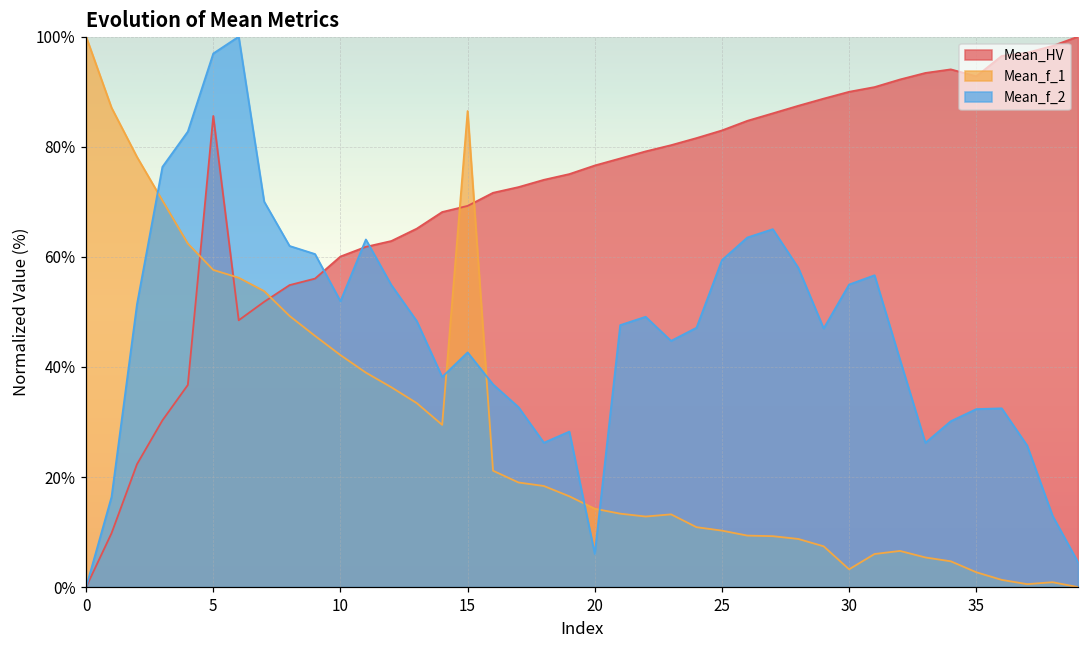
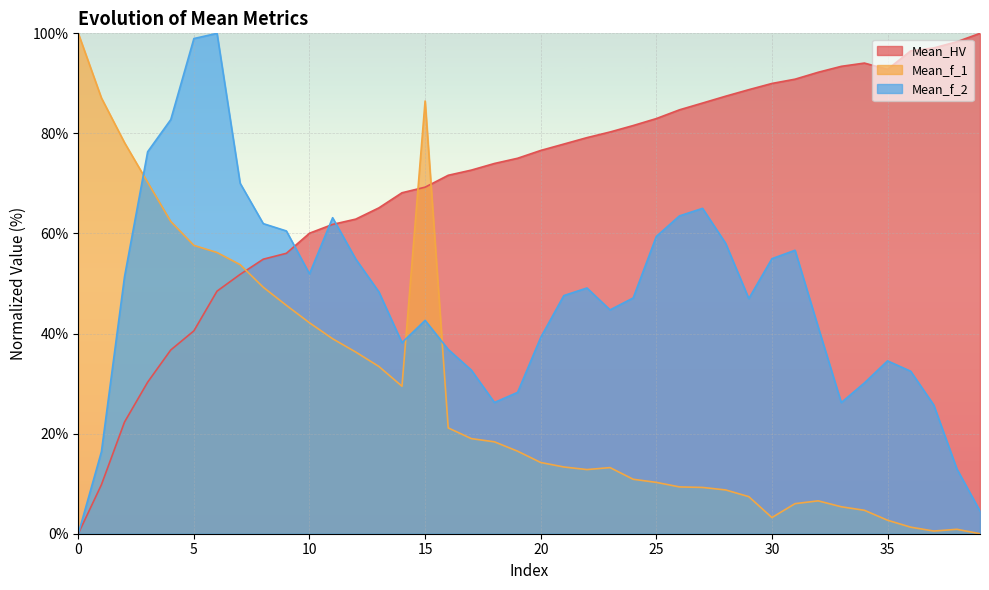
Mean_HV, 5: 86% -> 41%
Mean_f_2, 5: 97% -> 99%
Mean_f_2, 20: 6% -> 39%
Mean_f_2, 35: 32% -> 35%
